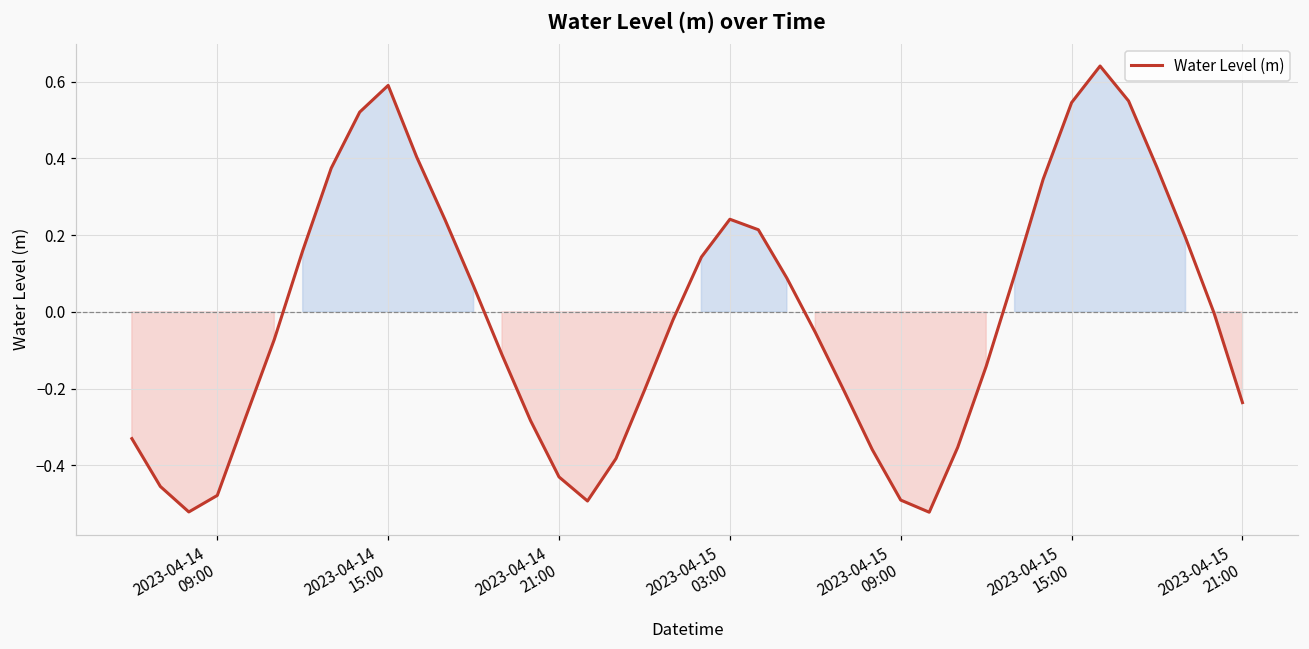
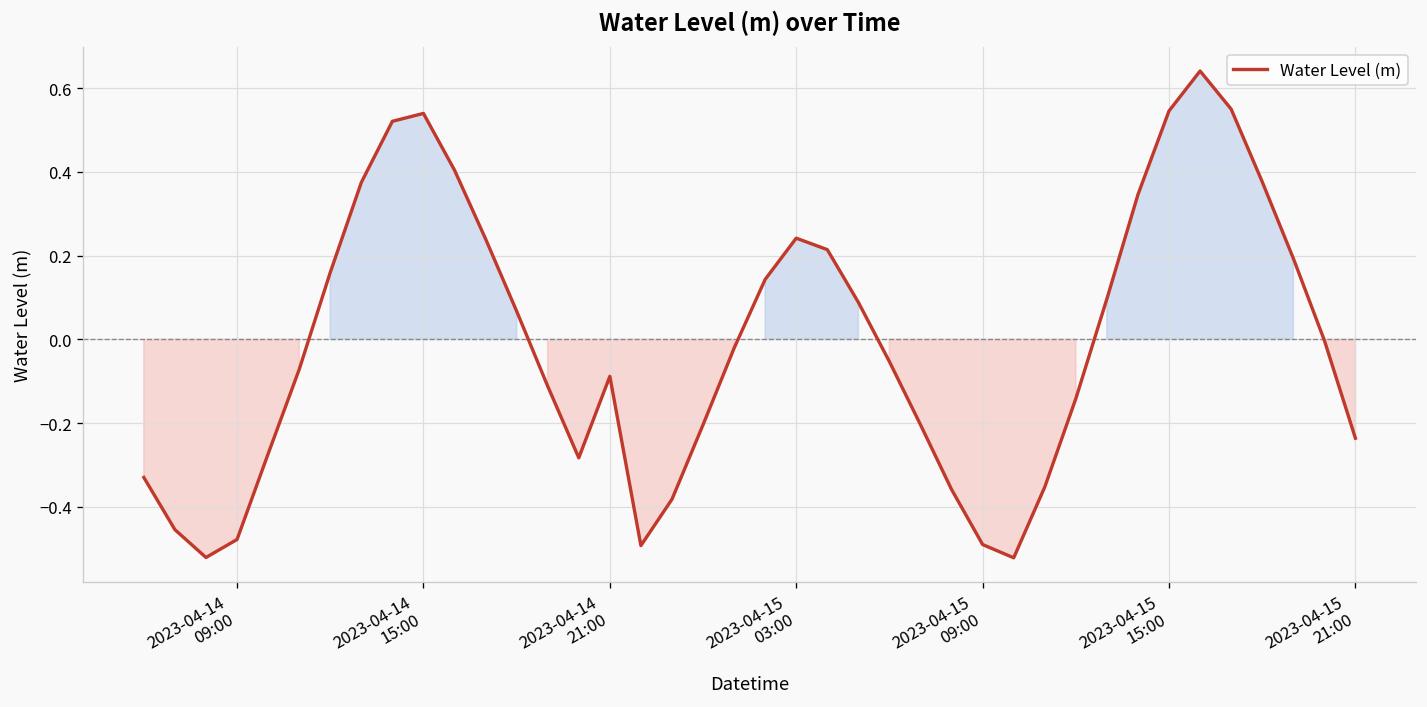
2023-04-14 15:00: 0.59 -> 0.54
2023-04-14 21:00: -0.43 -> -0.09
